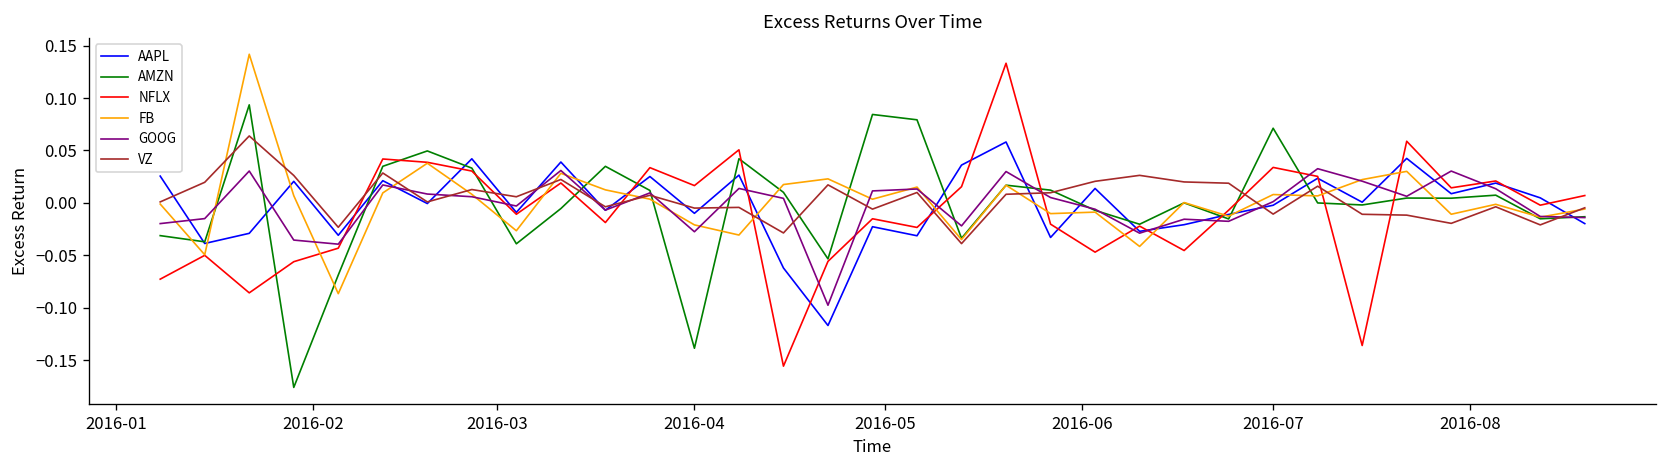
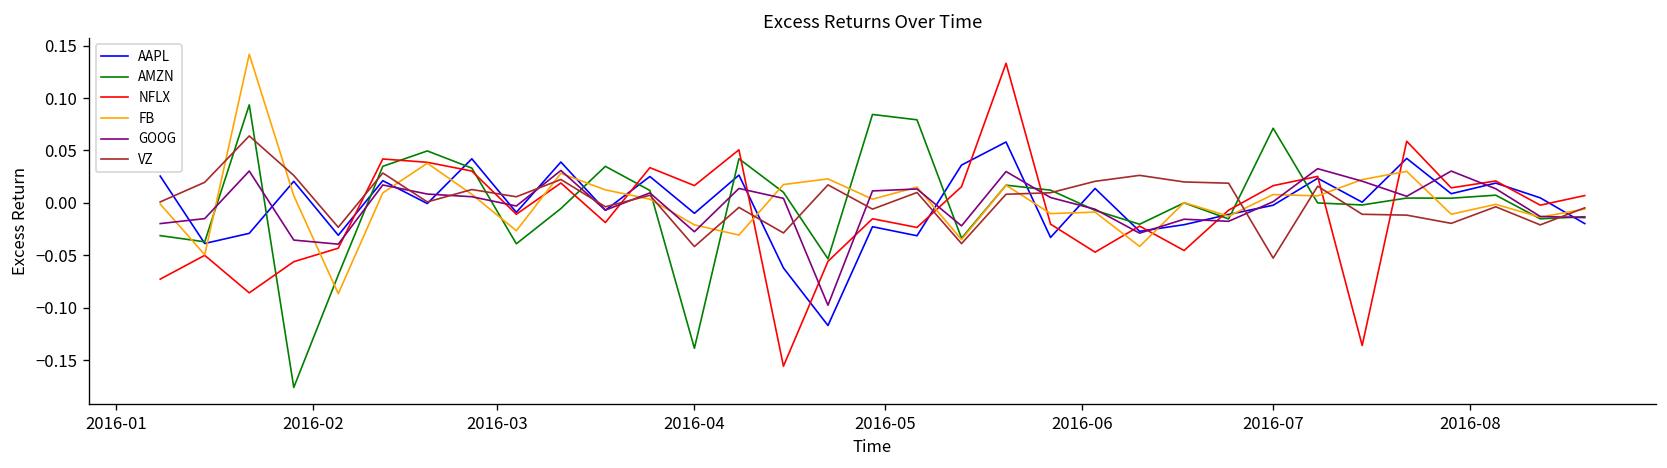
VZ, 2016-04: 0.00 -> -0.04
NFLX, 2016-07: 0.03 -> 0.02
VZ, 2016-07: -0.01 -> -0.05
